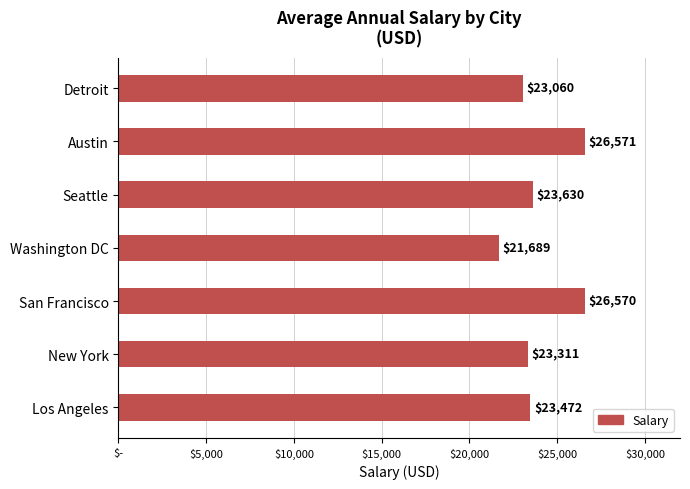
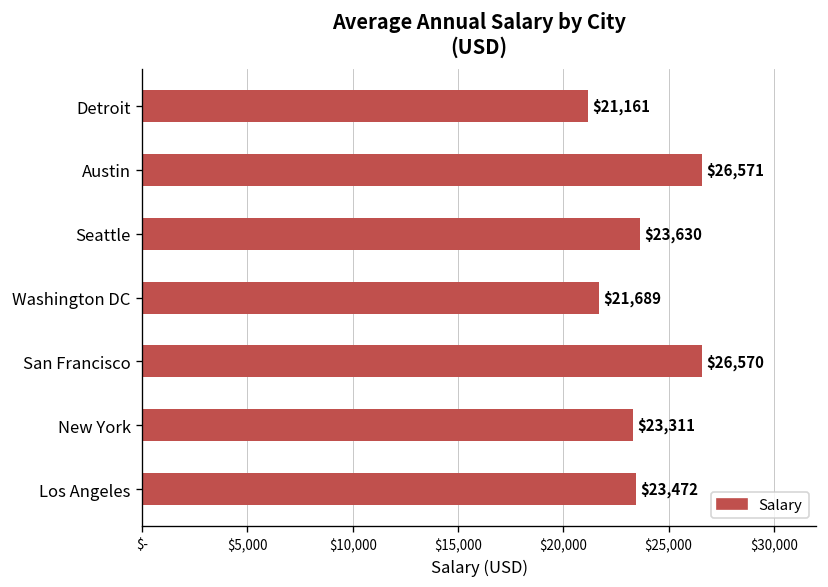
Detroit: $23,060 -> $21,161
